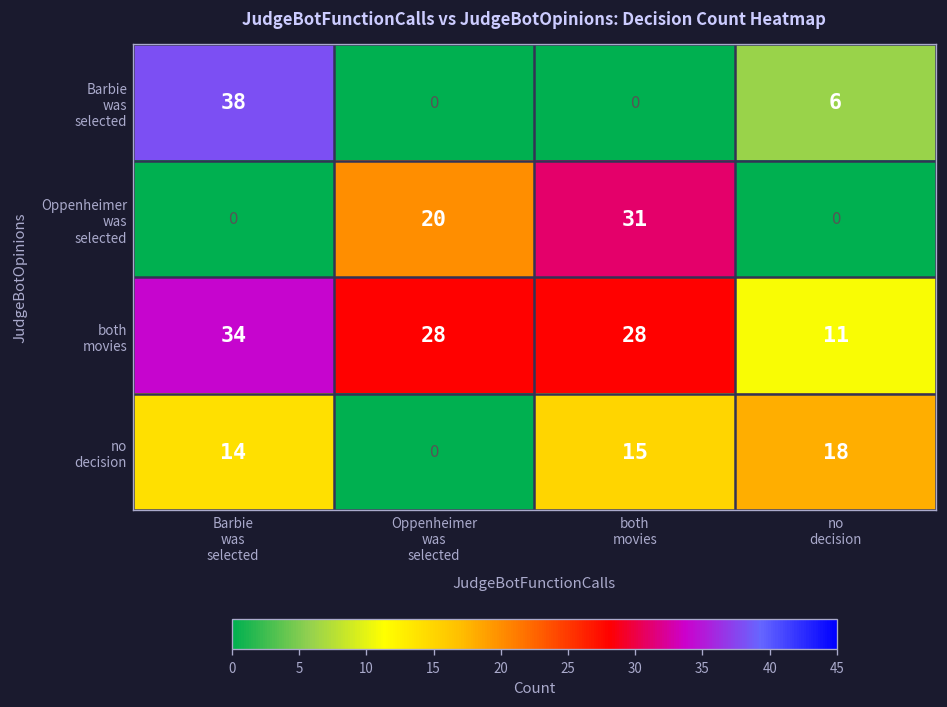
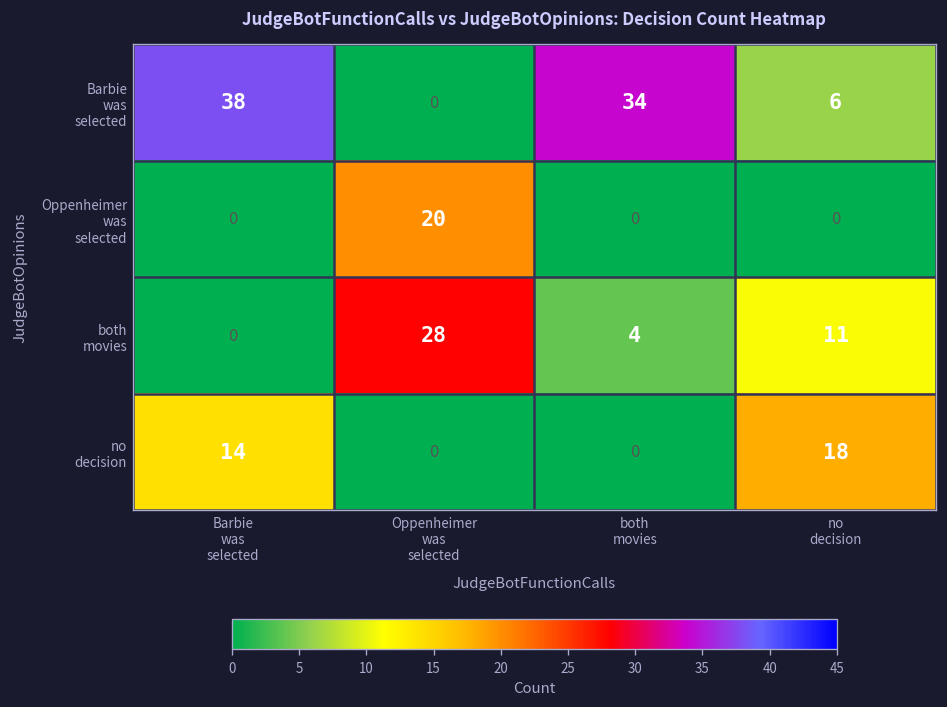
Barbie was selected, both movies: 0 -> 34
Oppenheimer was selected, both movies: 31 -> 0
both movies, Barbie was selected: 34 -> 0
both movies, both movies: 28 -> 4
no decision, both movies: 15 -> 0
